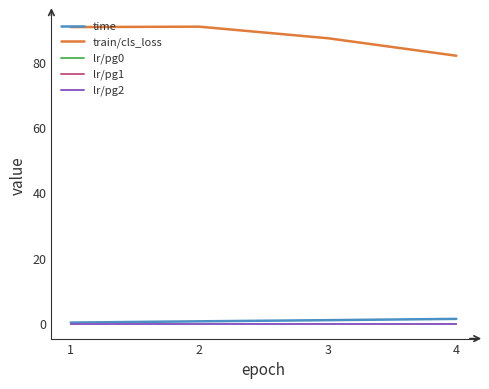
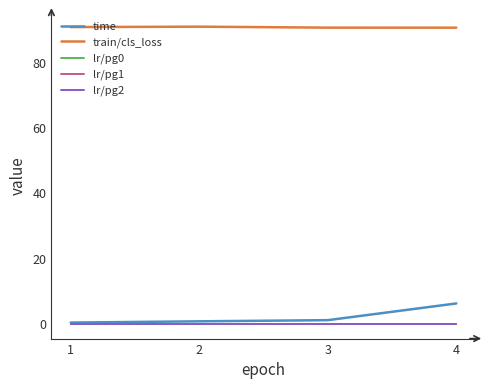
train/cls_loss, 3: 87 -> 91
time, 4: 1 -> 6
train/cls_loss, 4: 82 -> 91
